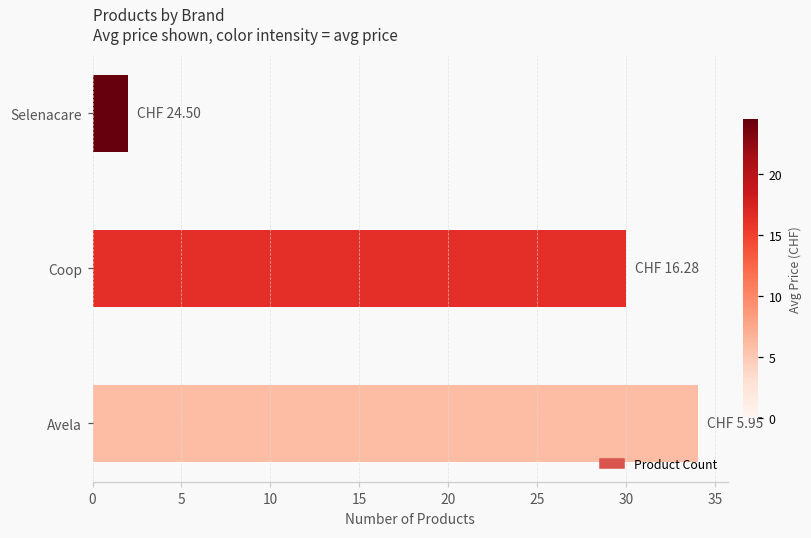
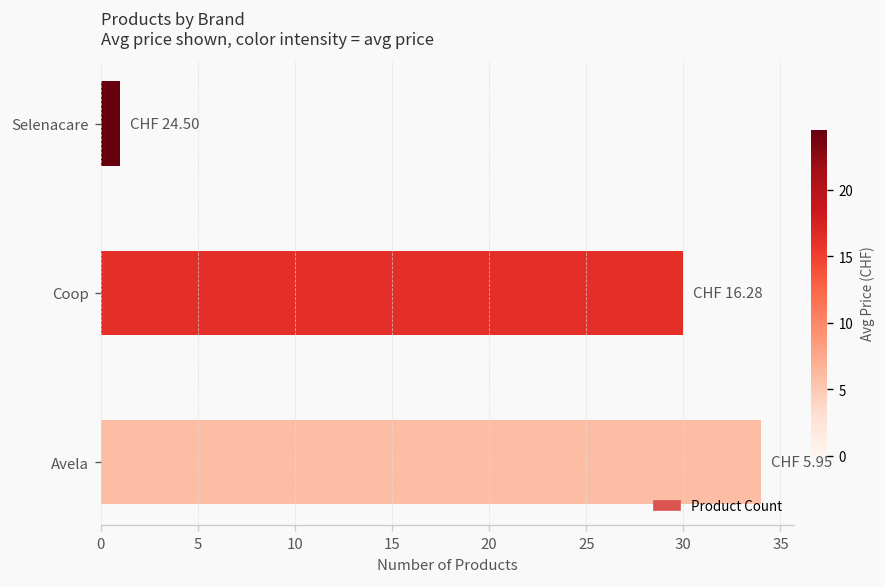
Selenacare: 2 -> 1
